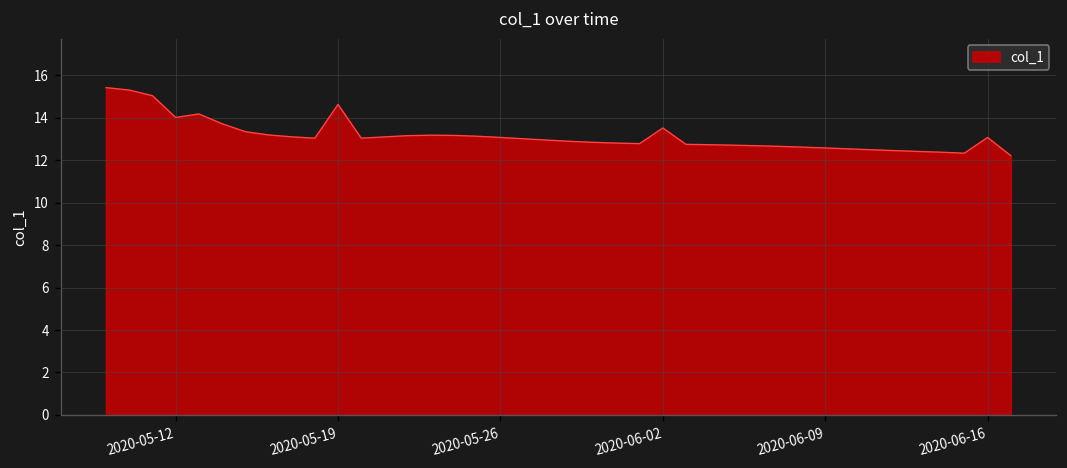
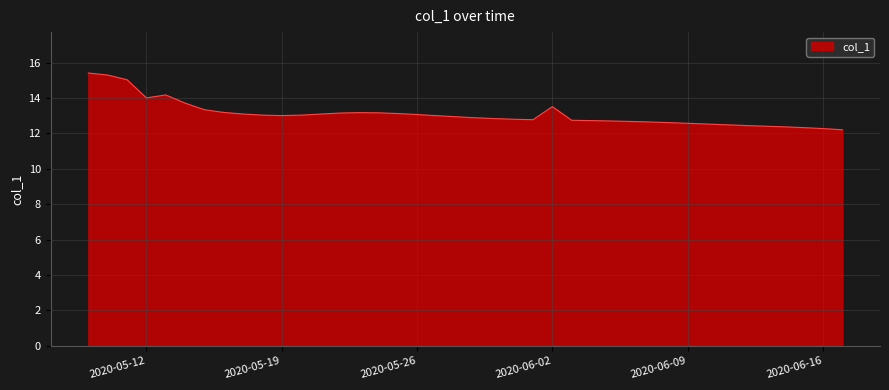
2020-05-19: 14.6 -> 13.0
2020-06-16: 13.1 -> 12.3
